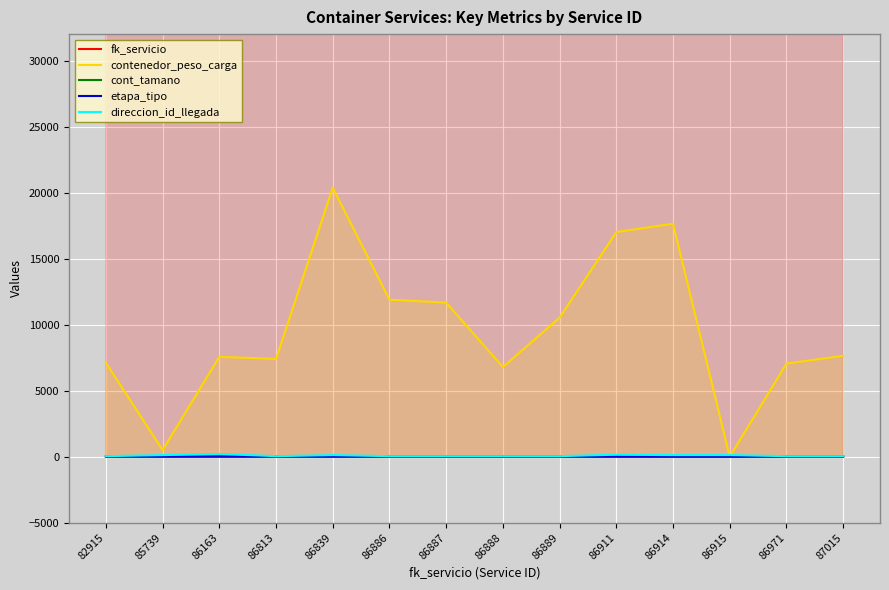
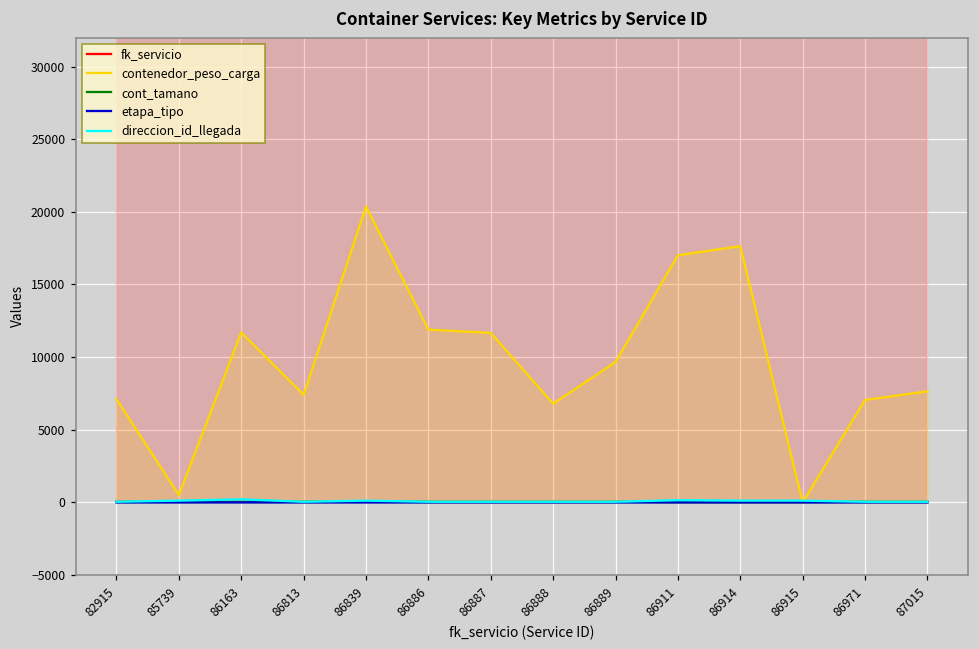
contenedor_peso_carga, 86163: 7600 -> 11700
contenedor_peso_carga, 86889: 10500 -> 9700
